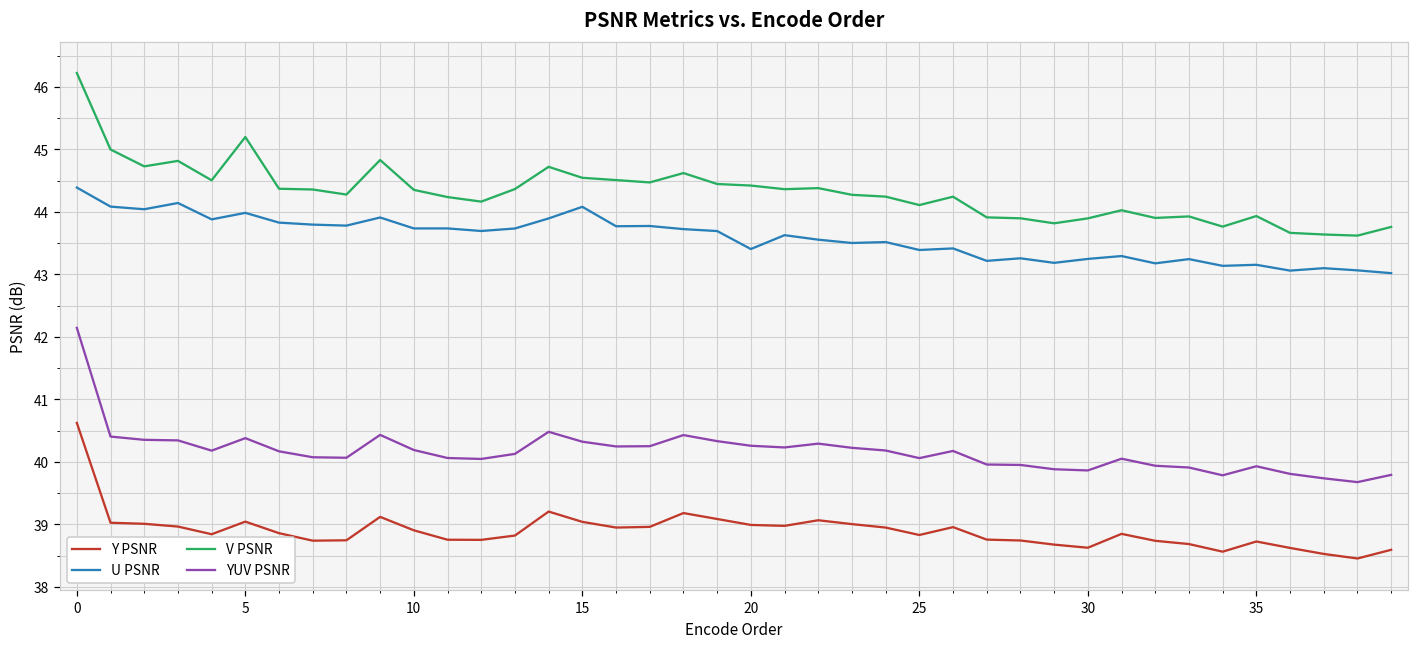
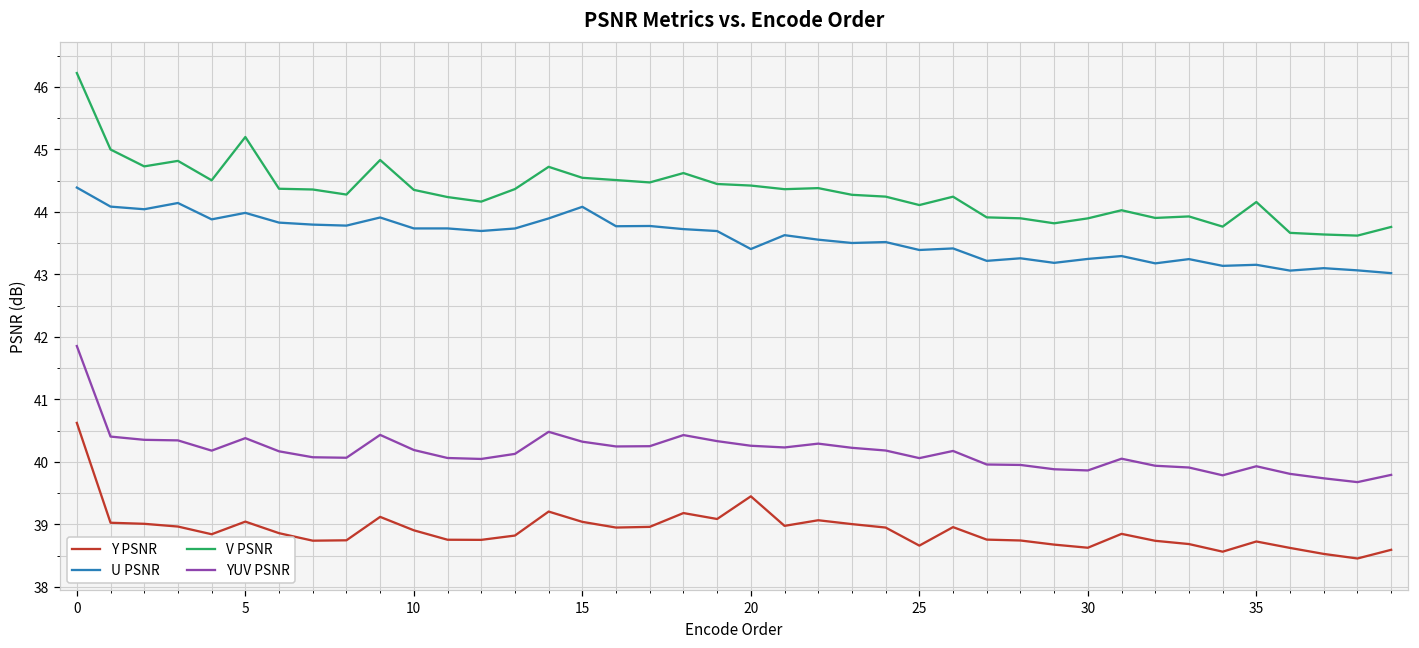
YUV PSNR, 0: 42.1 -> 41.9
Y PSNR, 20: 39.0 -> 39.4
Y PSNR, 25: 38.8 -> 38.7
V PSNR, 35: 43.9 -> 44.2
